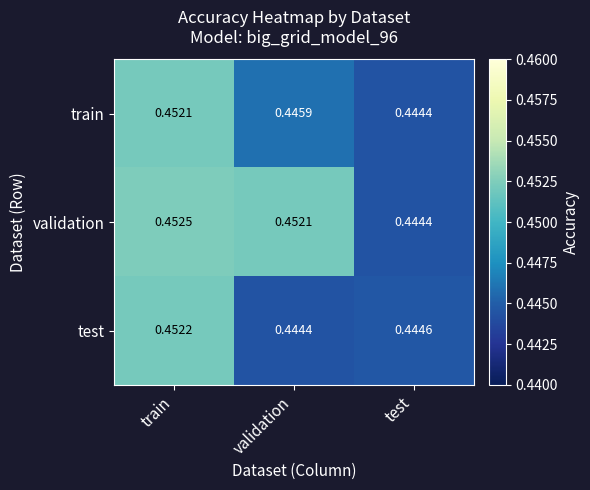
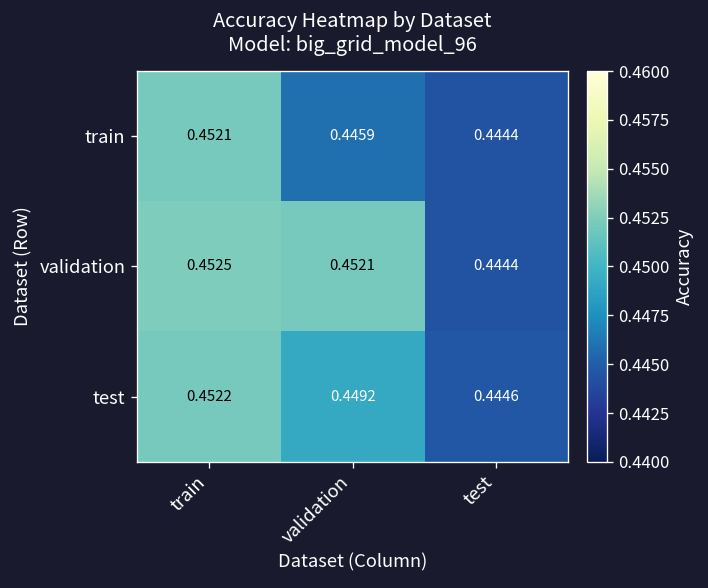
test, validation: 0.4444 -> 0.4492
